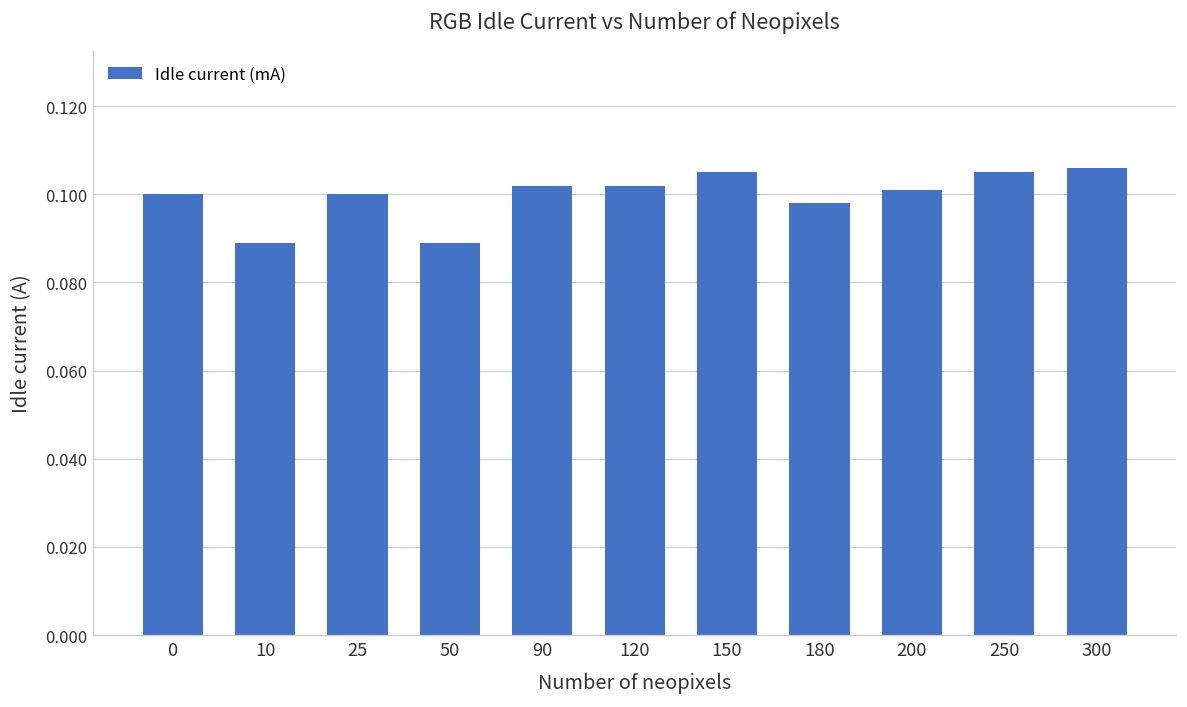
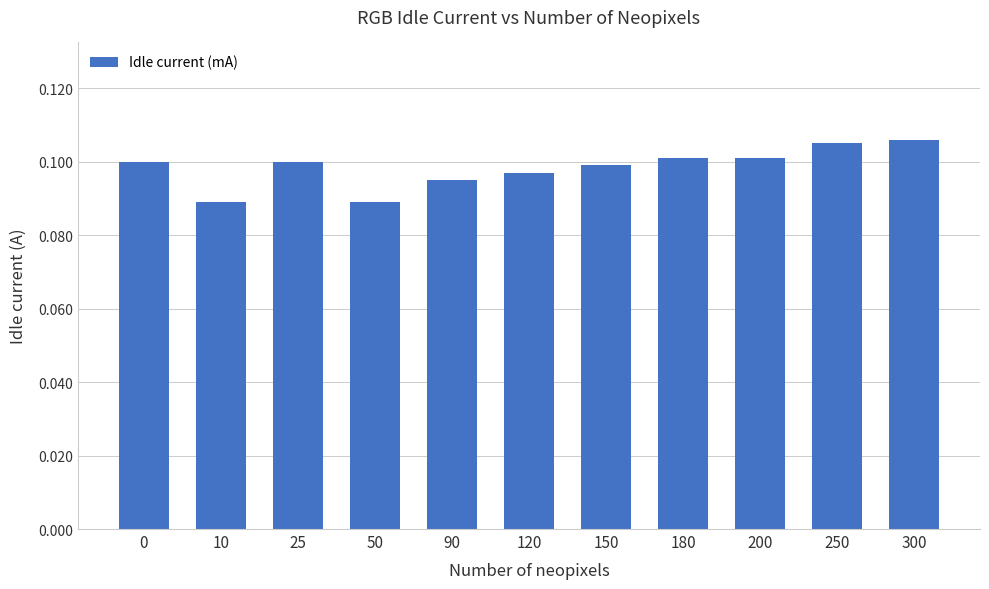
90: 0.102 -> 0.095
120: 0.102 -> 0.097
150: 0.105 -> 0.099
180: 0.098 -> 0.101
